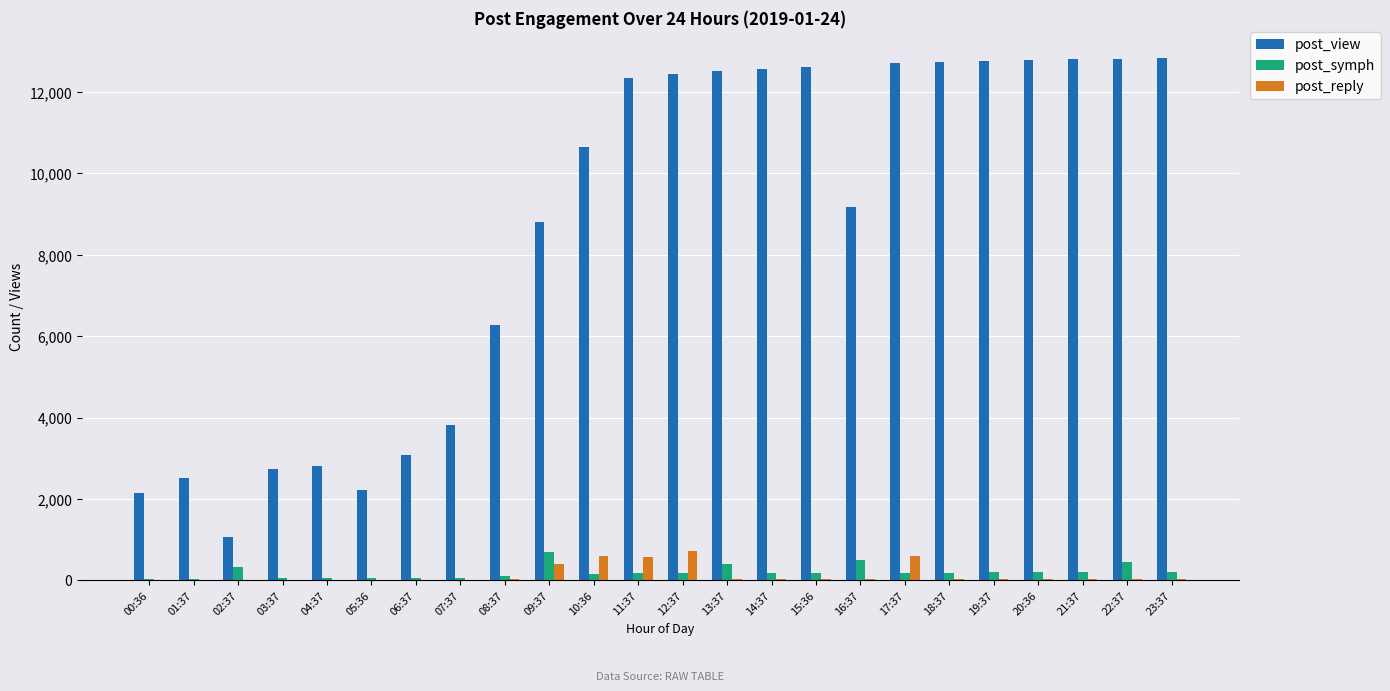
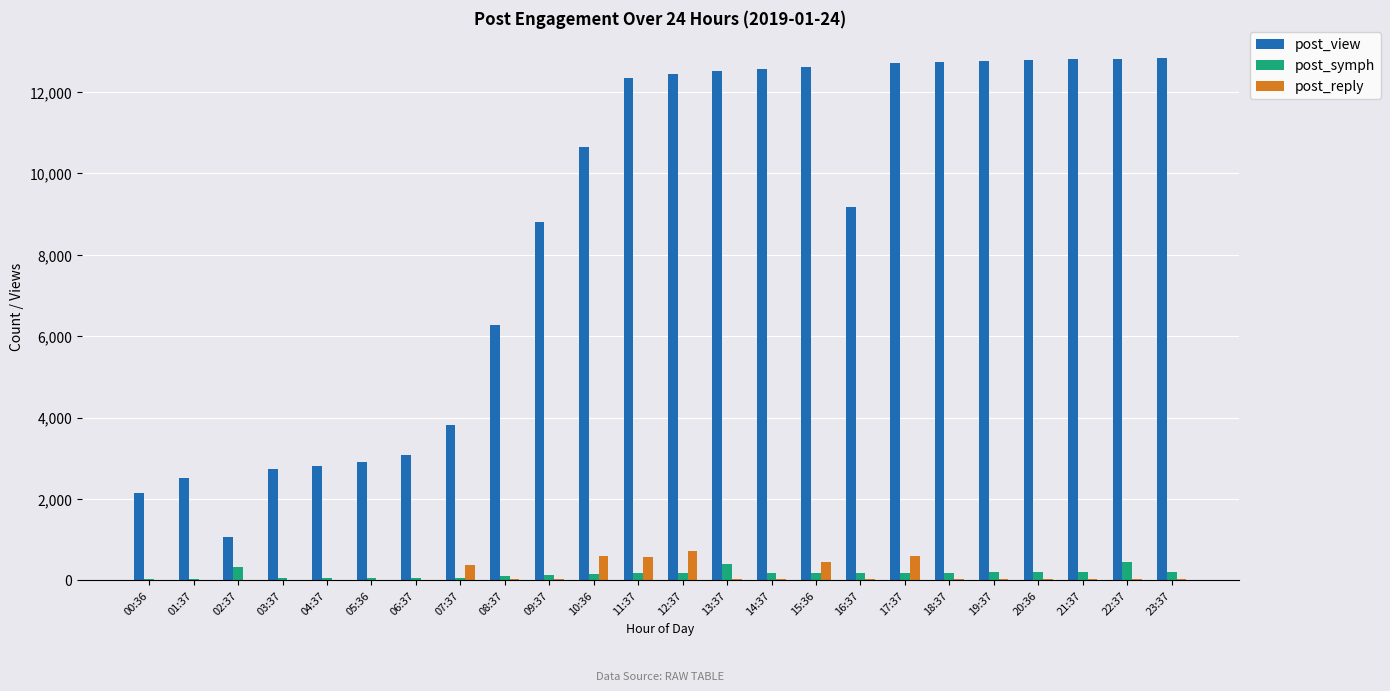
post_view, 05:36: 2,200 -> 2,900
post_reply, 07:37: 0 -> 400
post_symph, 09:37: 700 -> 100
post_reply, 09:37: 400 -> 0
post_reply, 15:36: 0 -> 500
post_symph, 16:37: 500 -> 200
